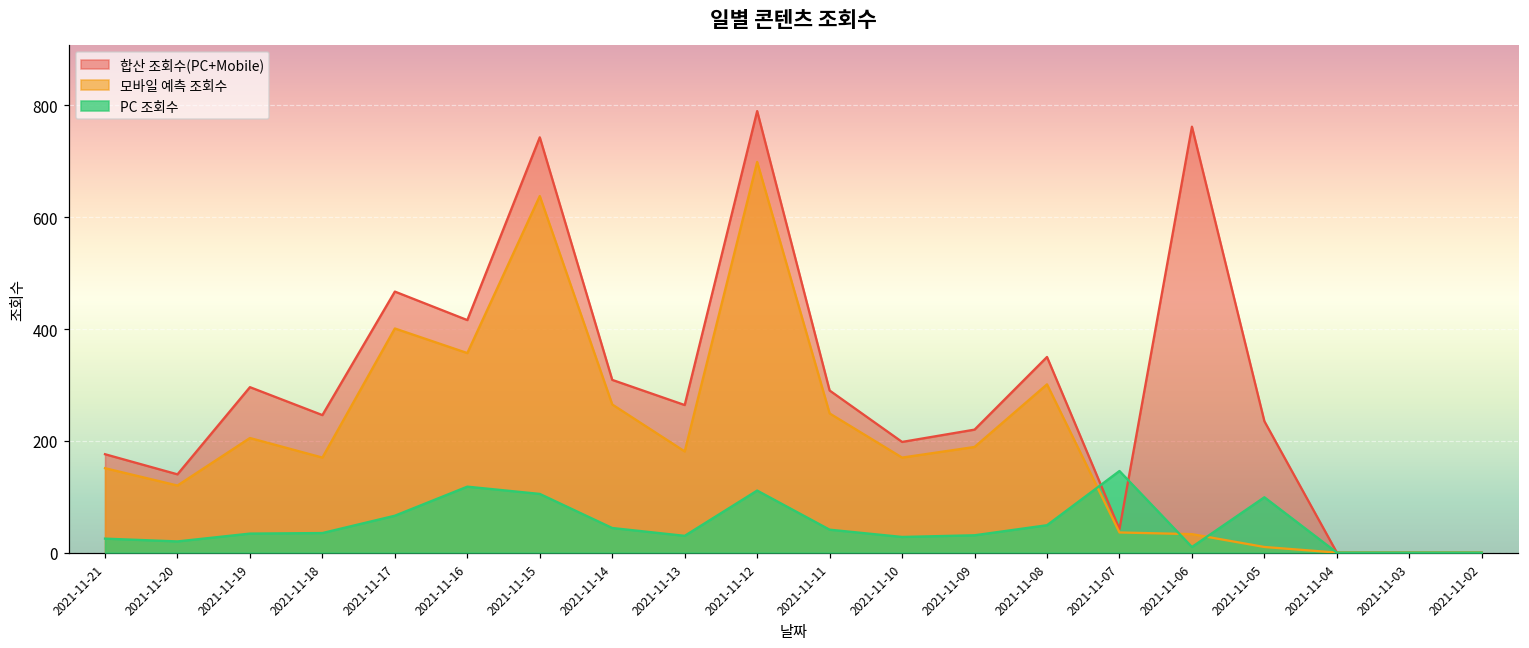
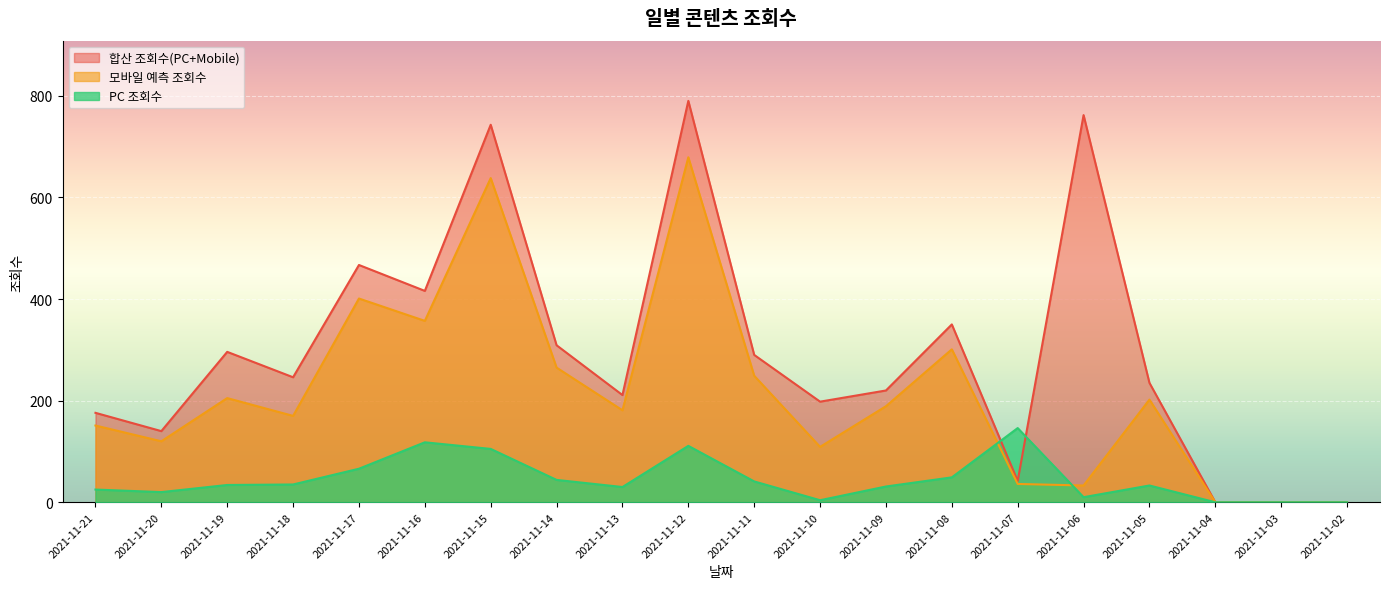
합산 조회수(PC+Mobile), 2021-11-13: 260 -> 210
모바일 예측 조회수, 2021-11-12: 700 -> 680
모바일 예측 조회수, 2021-11-10: 170 -> 110
PC 조회수, 2021-11-10: 30 -> 0
모바일 예측 조회수, 2021-11-05: 10 -> 200
PC 조회수, 2021-11-05: 100 -> 30
